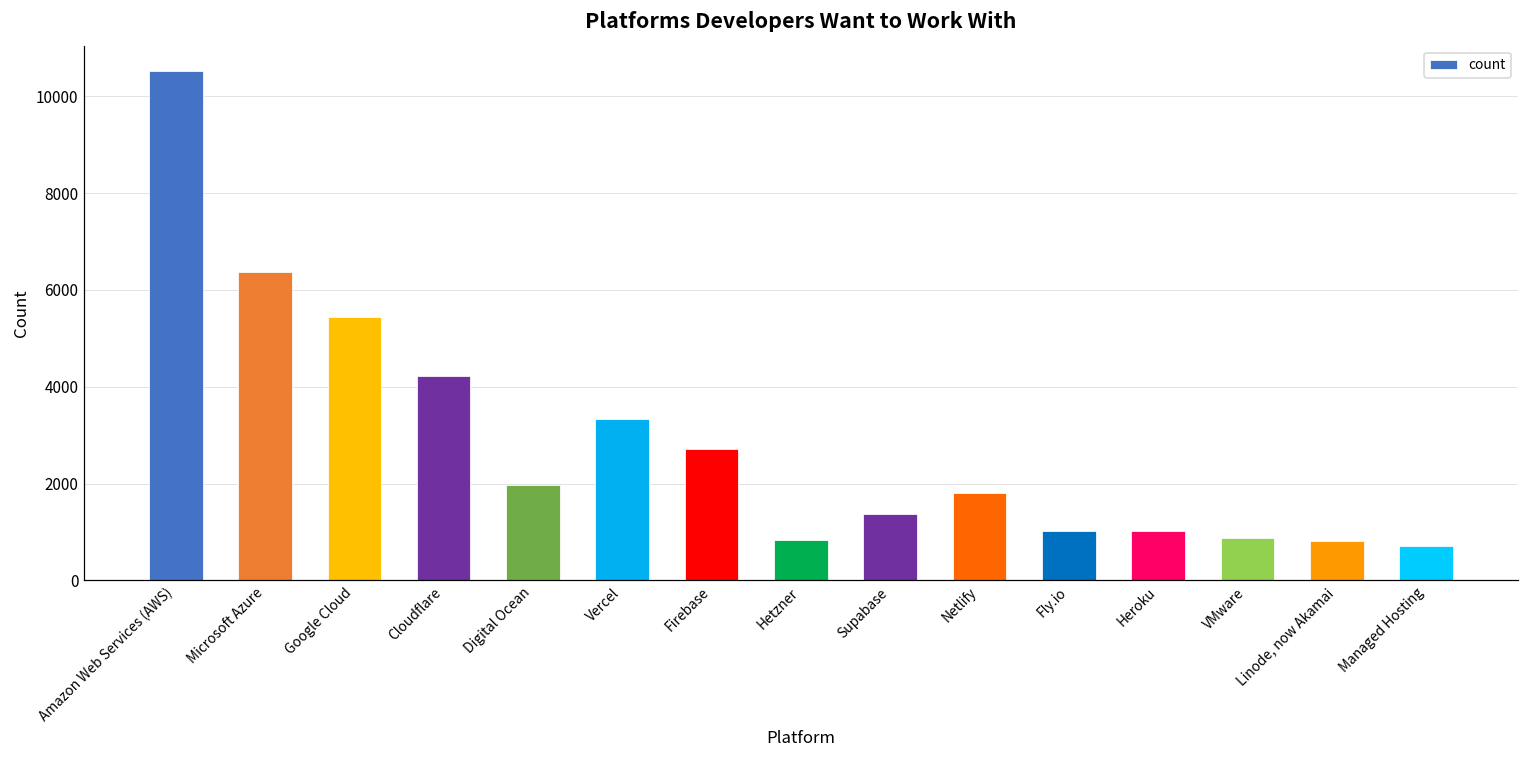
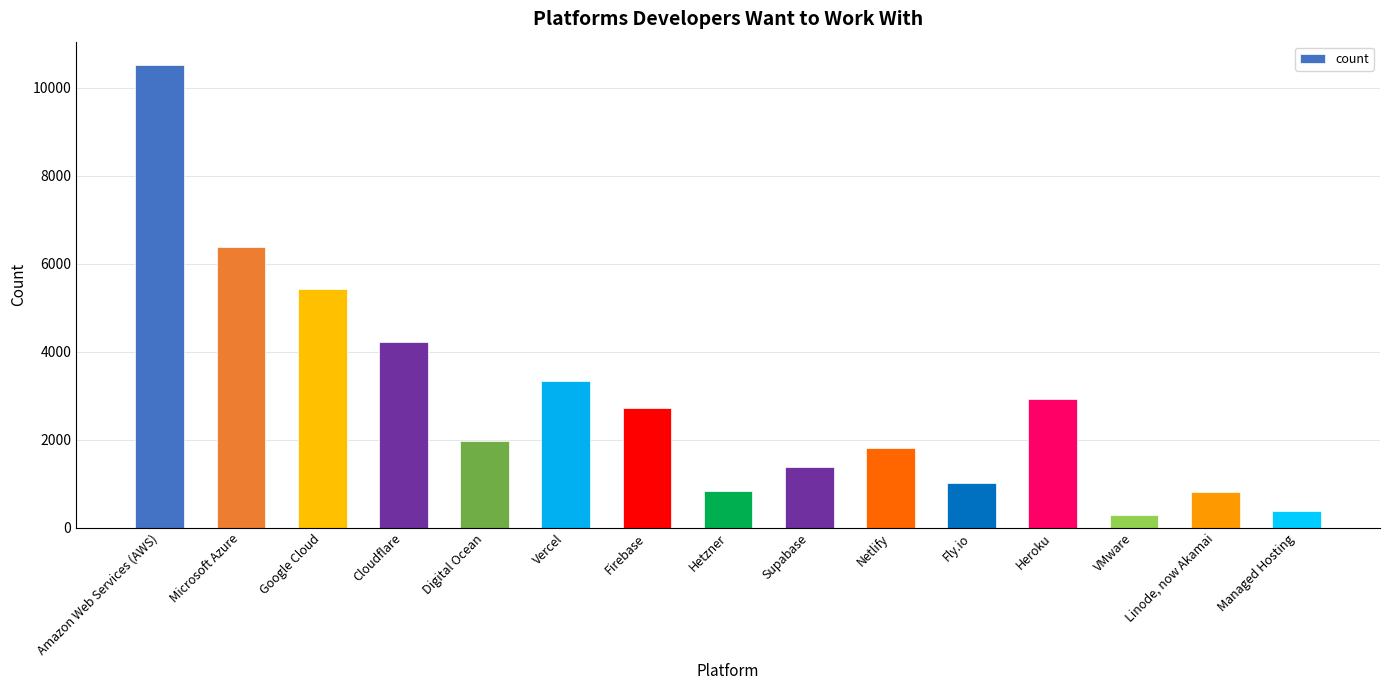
Heroku: 1000 -> 2900
VMware: 900 -> 300
Managed Hosting: 700 -> 400
